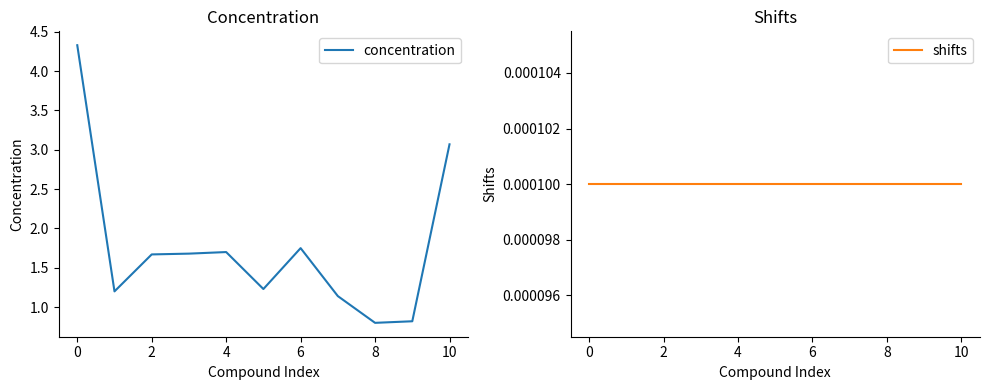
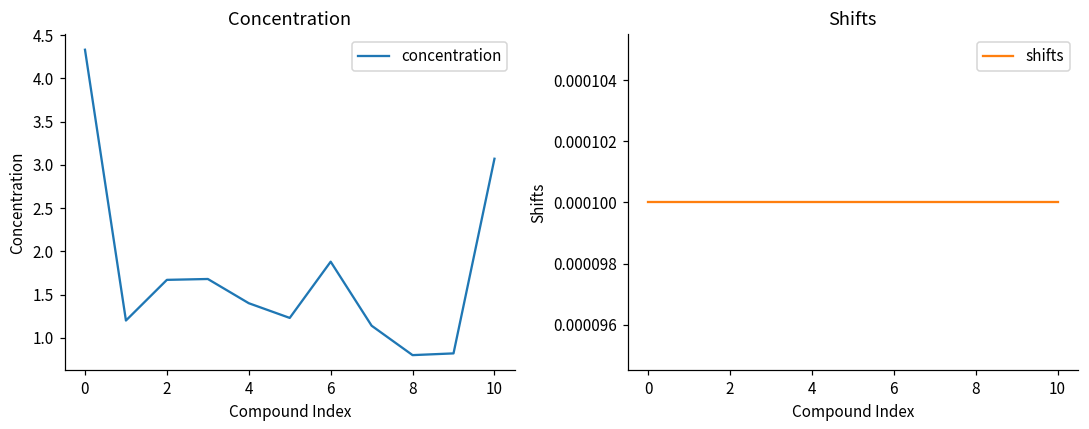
Concentration, 4: 1.7 -> 1.4
Concentration, 6: 1.8 -> 1.9
